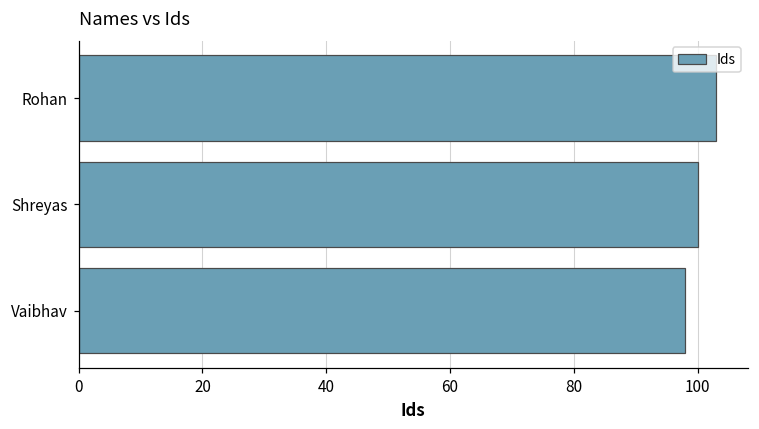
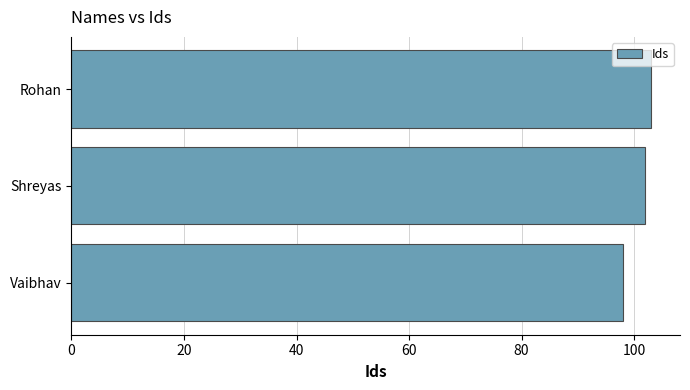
Shreyas: 100 -> 102
